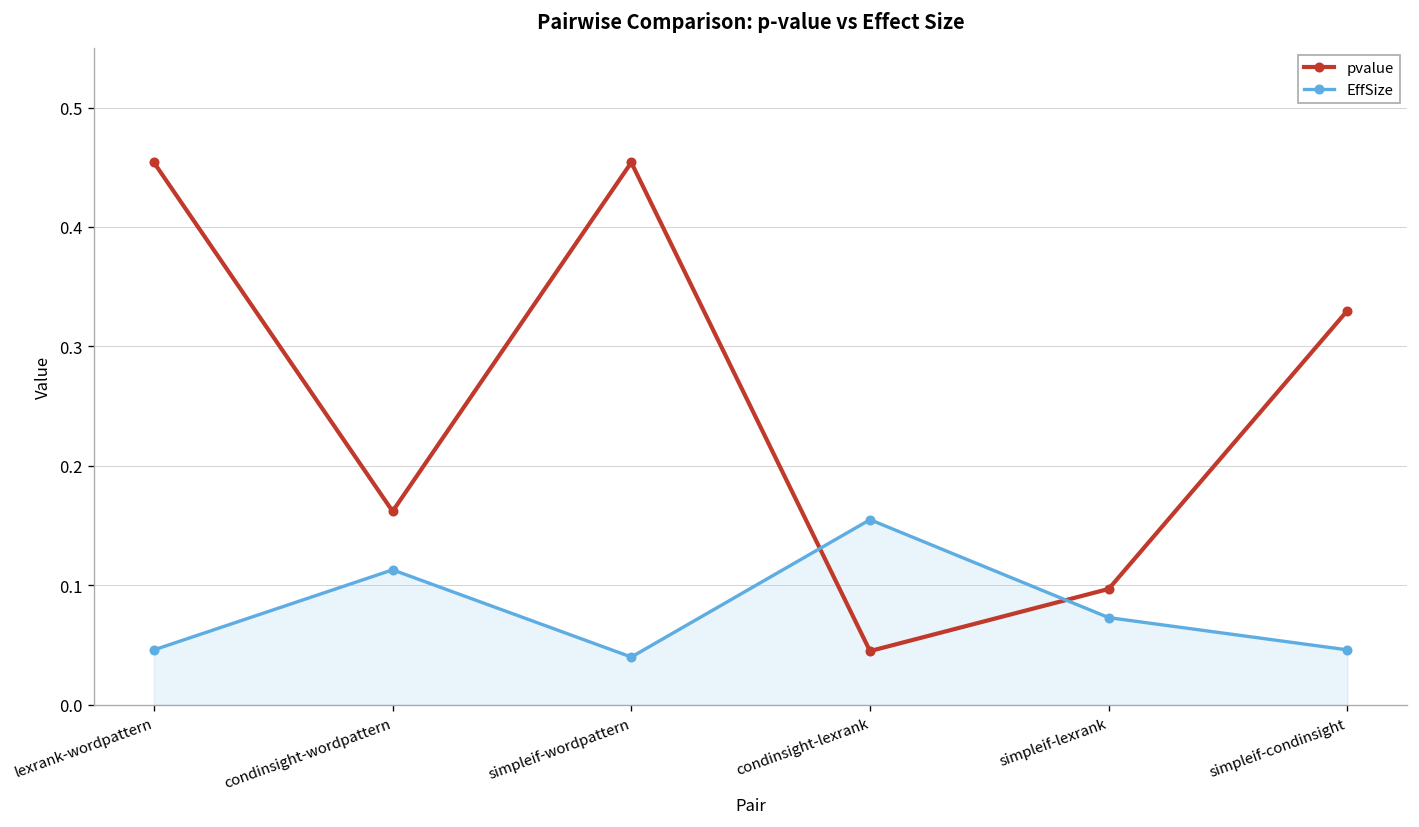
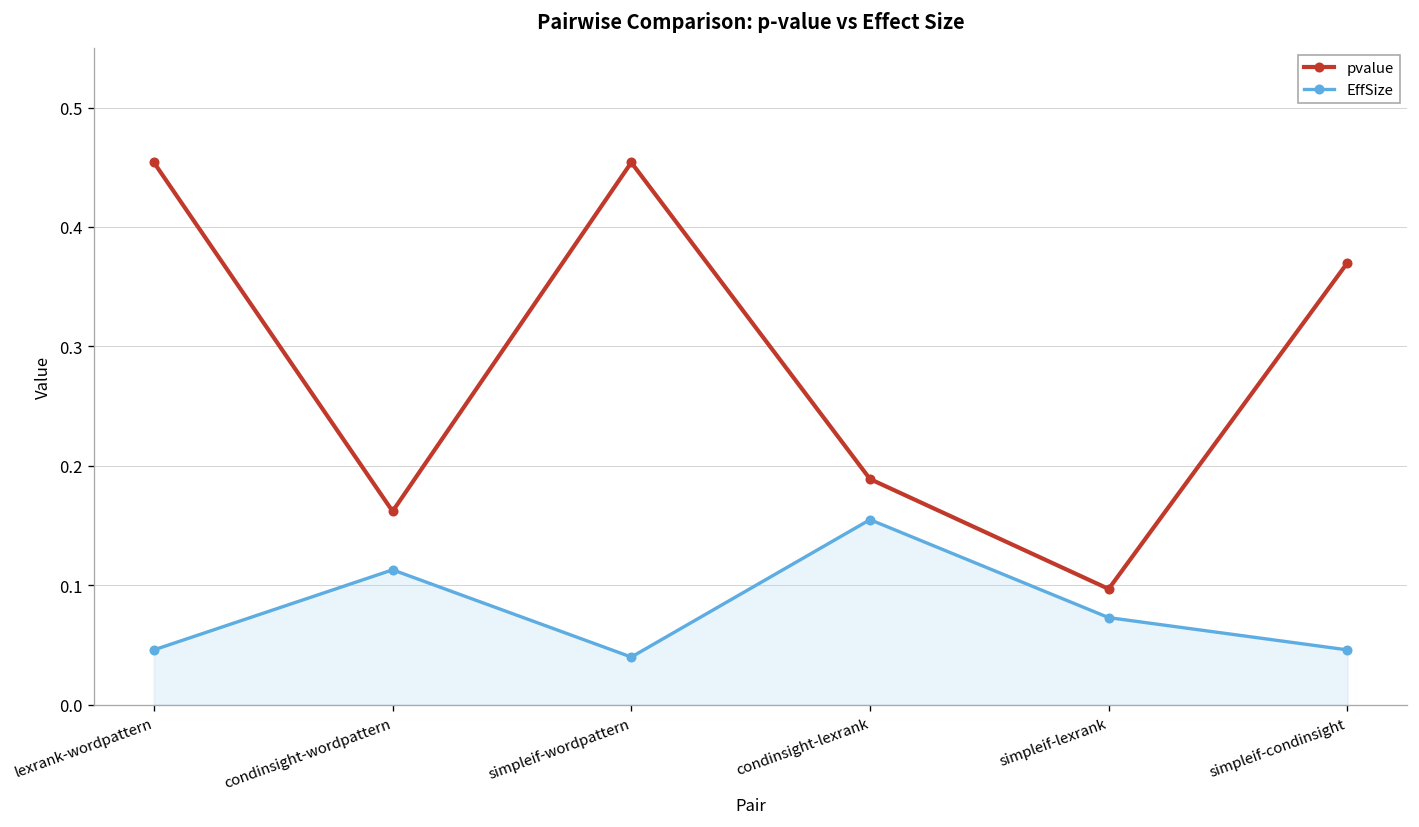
pvalue, condinsight-lexrank: 0.05 -> 0.19
pvalue, simpleif-condinsight: 0.33 -> 0.37
